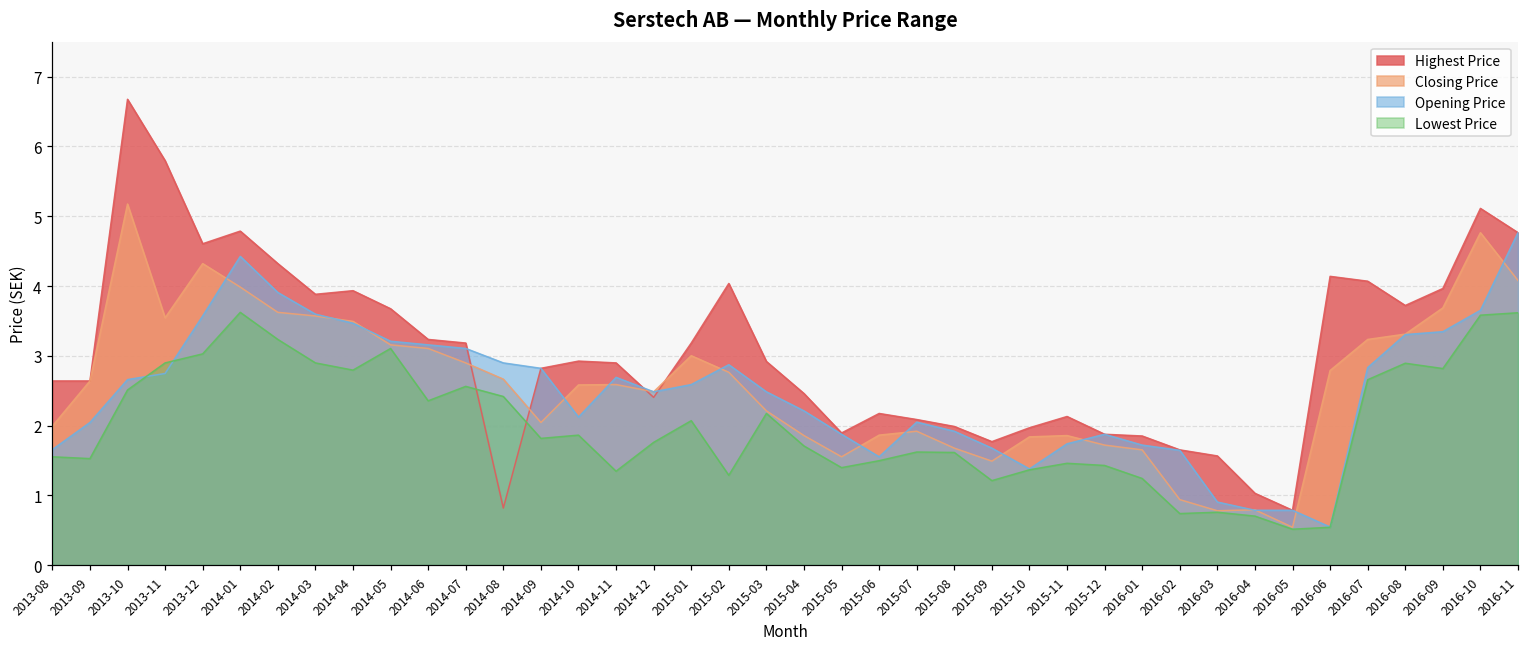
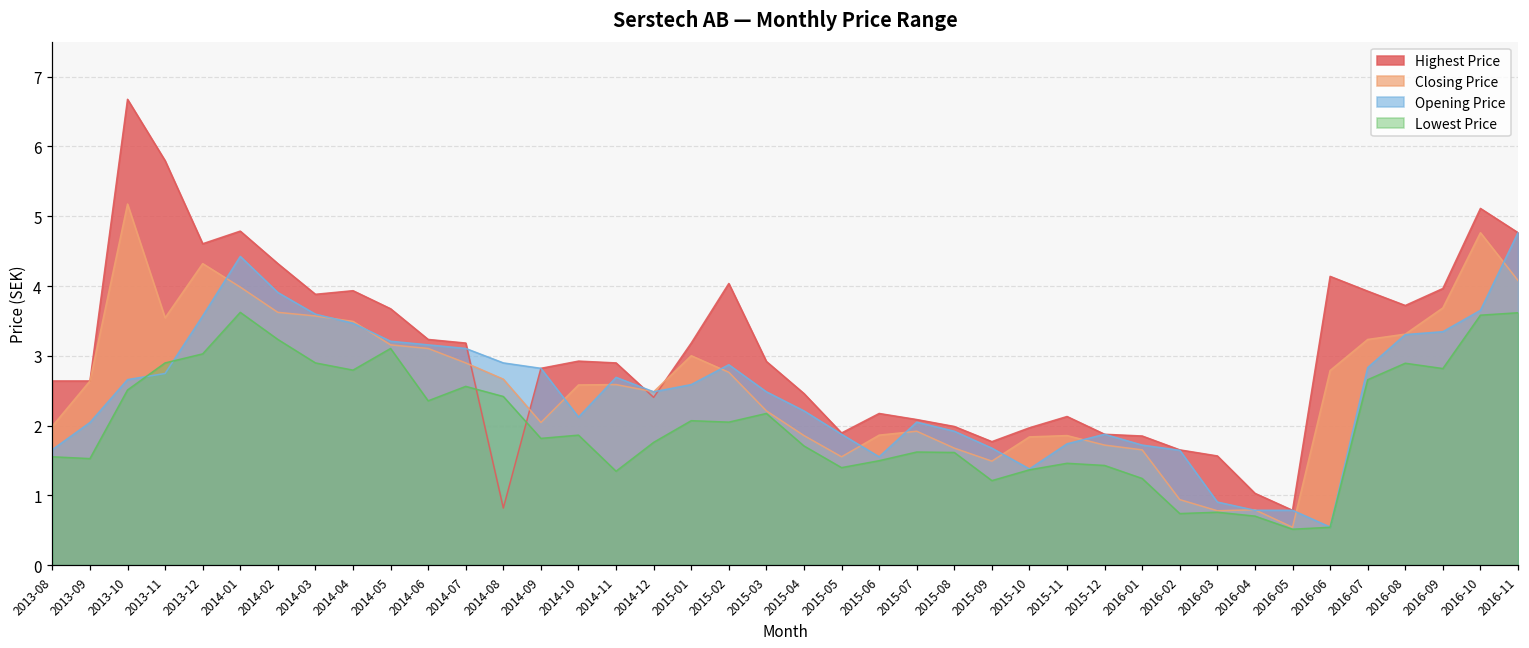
Lowest Price, 2015-02: 1.3 -> 2.0
Highest Price, 2016-07: 4.1 -> 3.9
